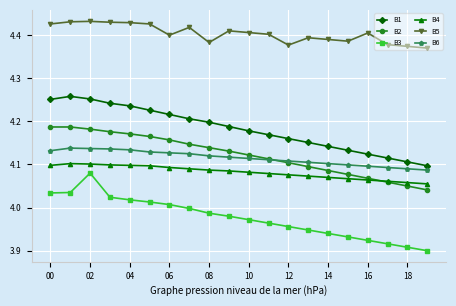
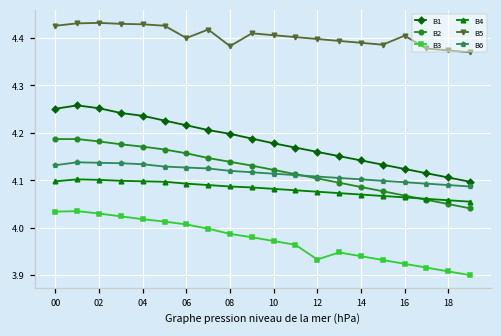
B3, 02: 4.08 -> 4.03
B3, 12: 3.96 -> 3.93
B5, 12: 4.38 -> 4.40
